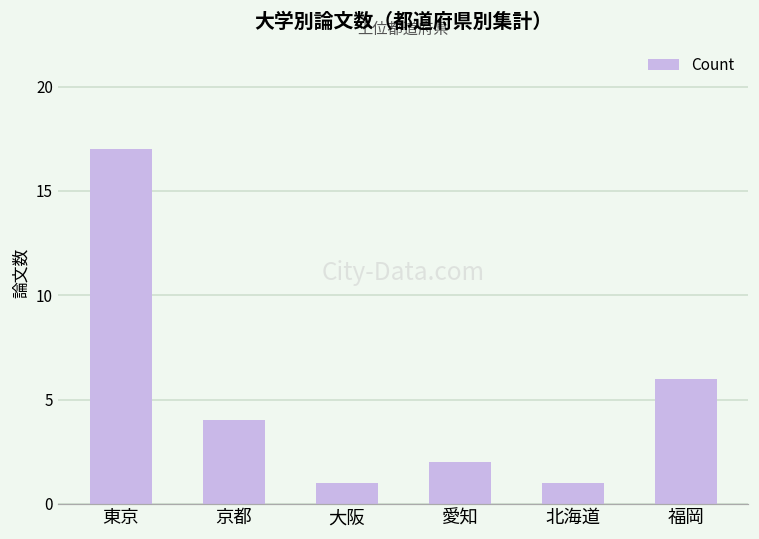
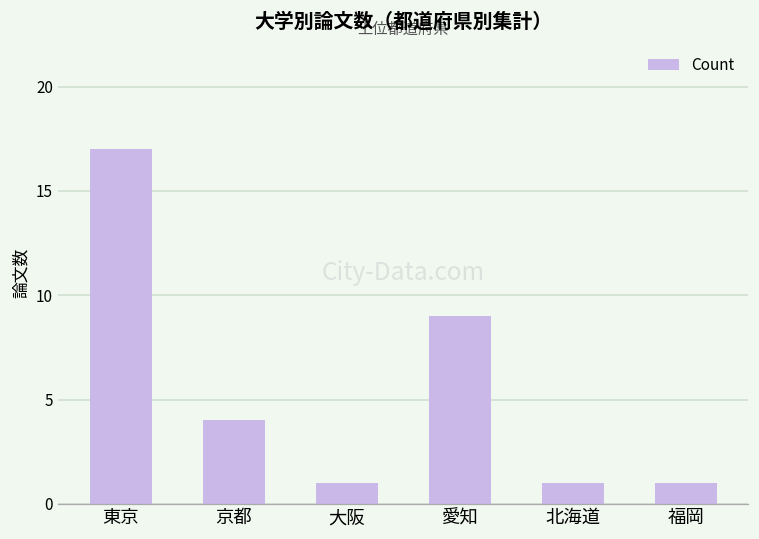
愛知: 2 -> 9
福岡: 6 -> 1
